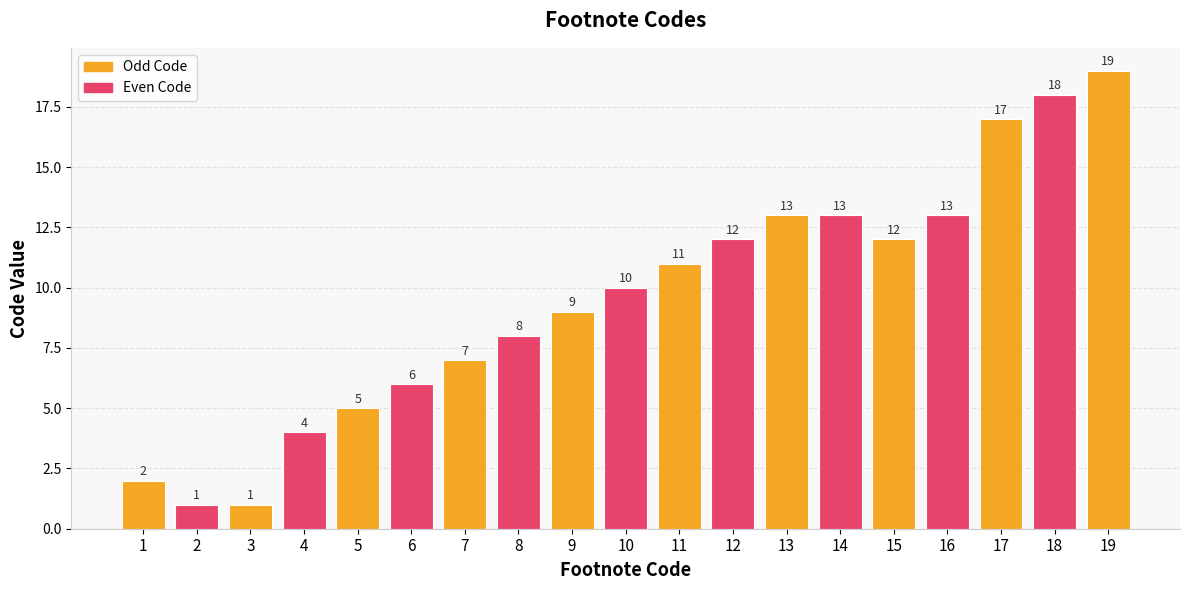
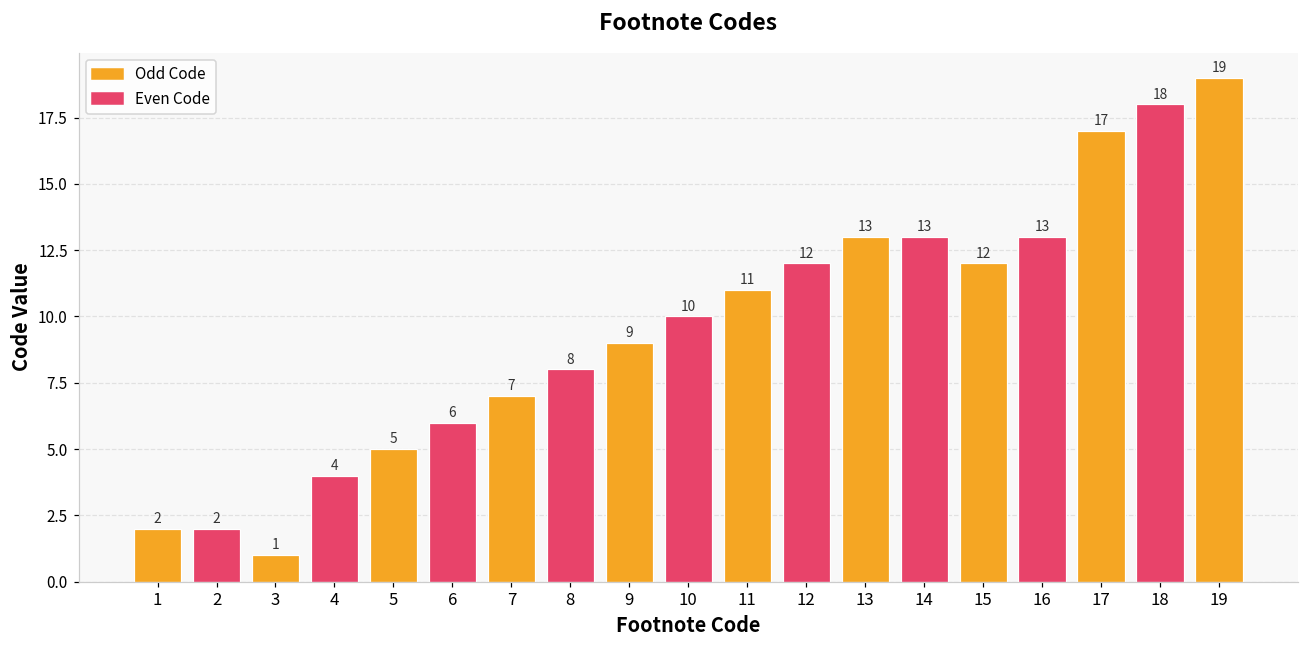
2: 1 -> 2
